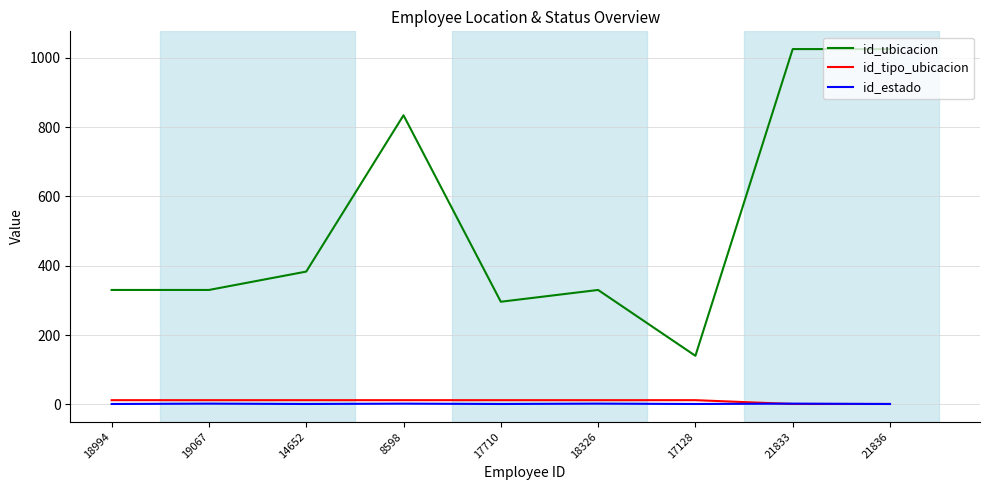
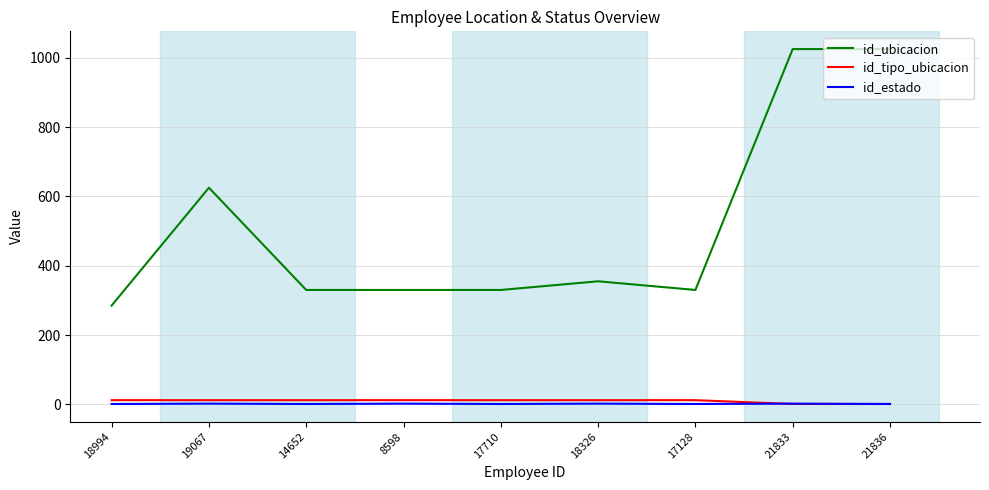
id_ubicacion, 18994: 330 -> 290
id_ubicacion, 19067: 330 -> 630
id_ubicacion, 14652: 380 -> 330
id_ubicacion, 8598: 830 -> 330
id_ubicacion, 17710: 300 -> 330
id_ubicacion, 18326: 330 -> 360
id_ubicacion, 17128: 140 -> 330
